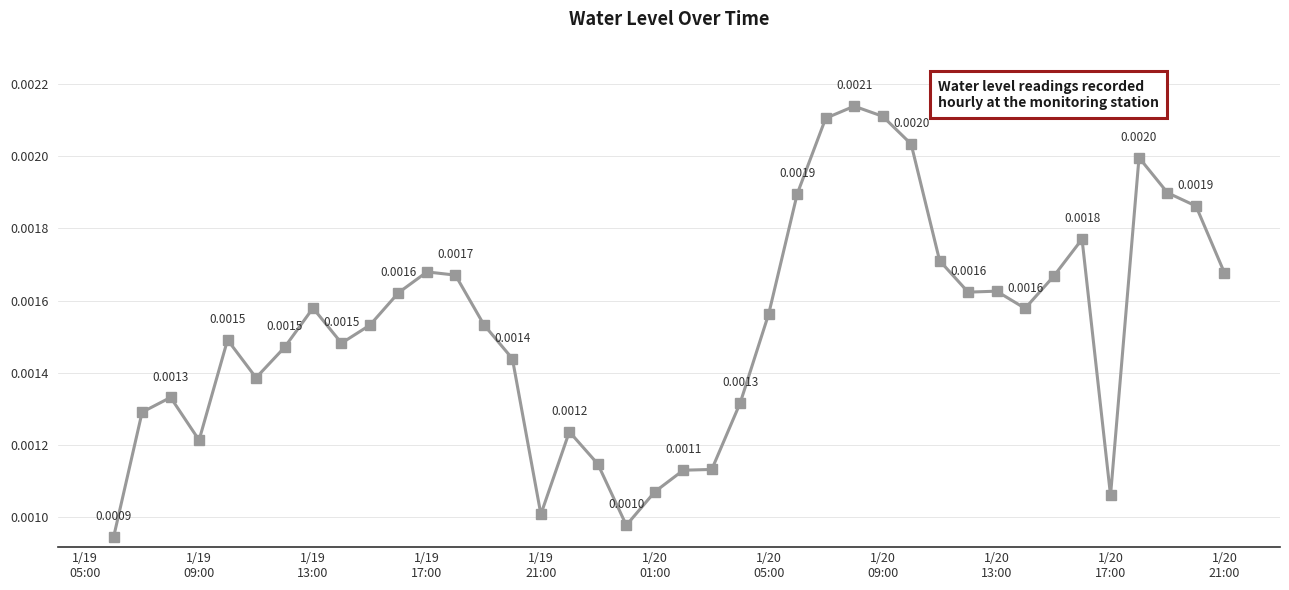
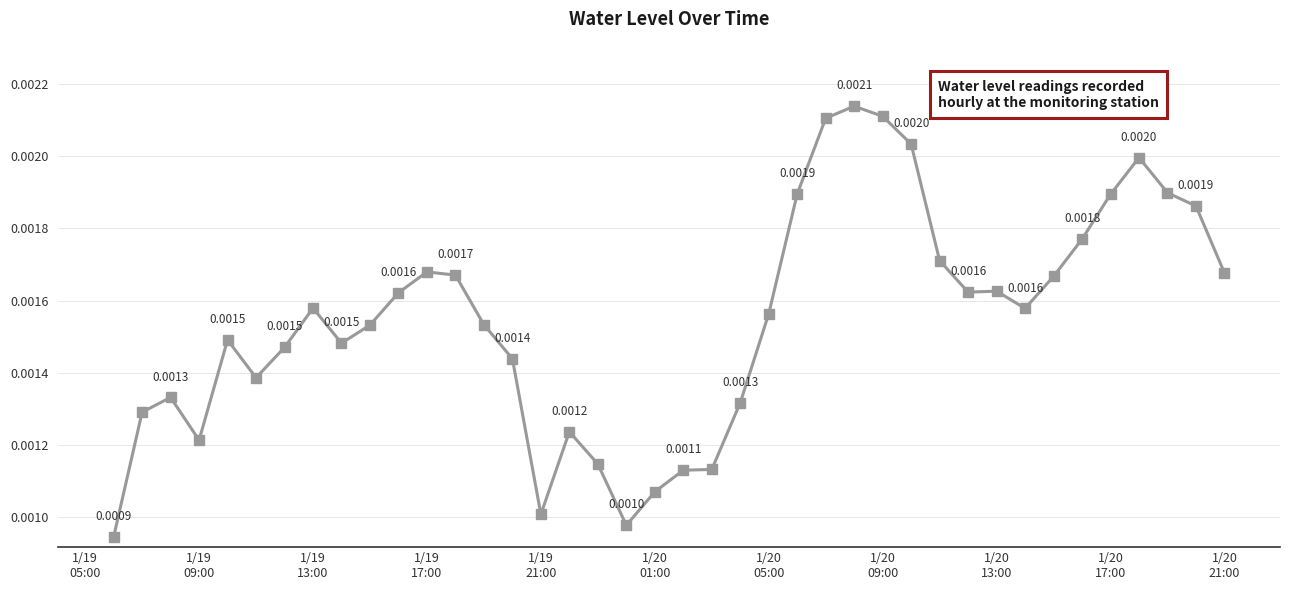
1/20 17:00: 0.00106 -> 0.00189
